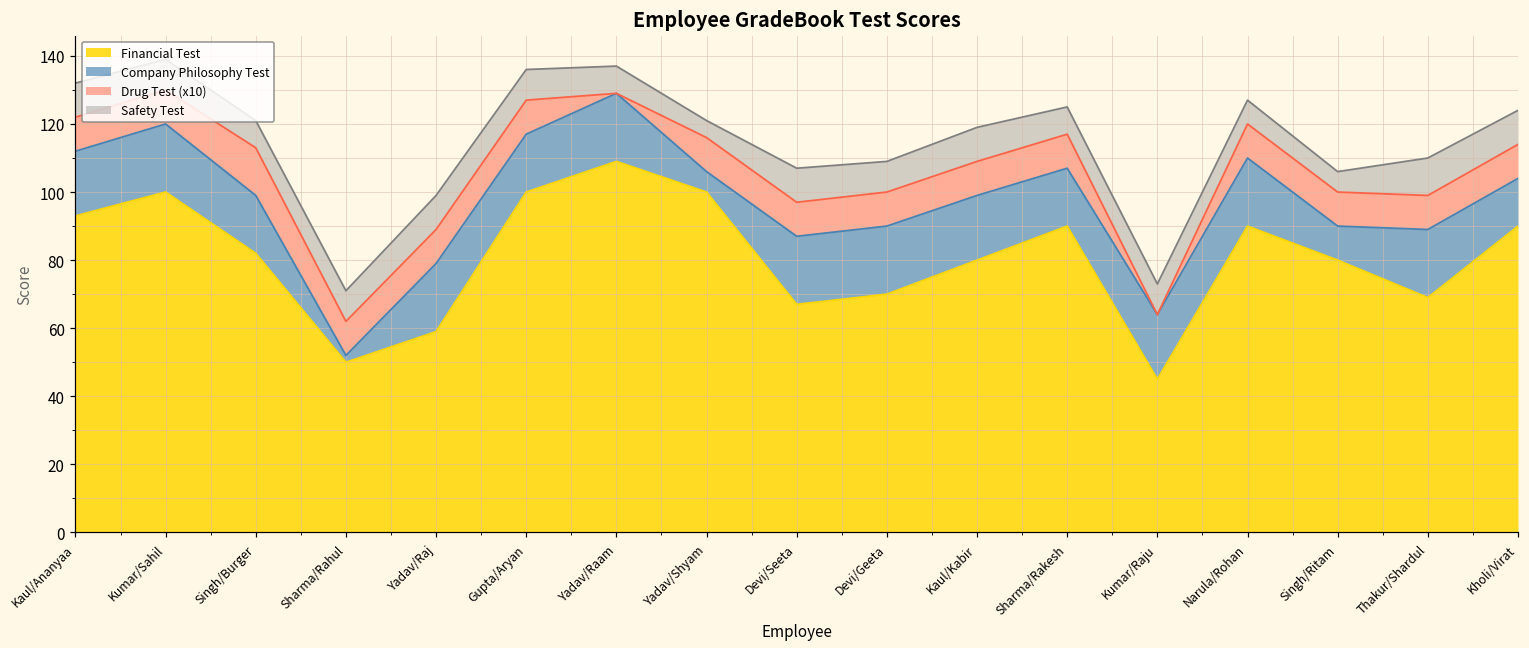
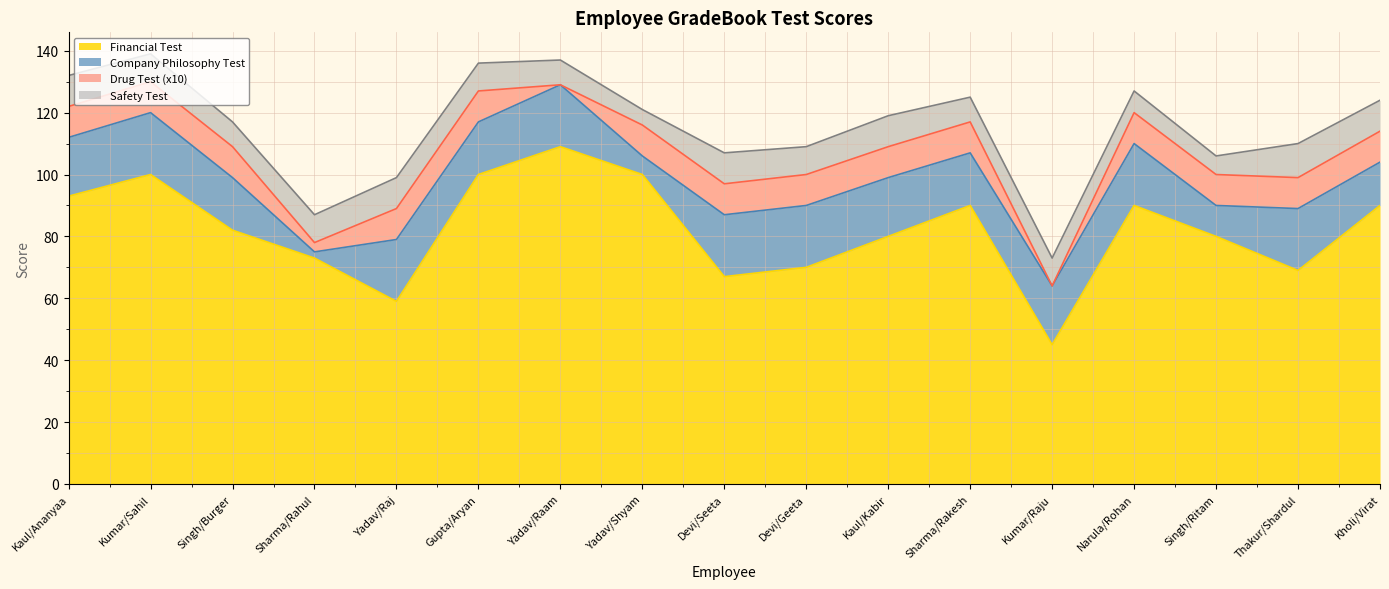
Drug Test (x10), Singh/Burger: 14 -> 10
Financial Test, Sharma/Rahul: 50 -> 73
Drug Test (x10), Sharma/Rahul: 10 -> 3
